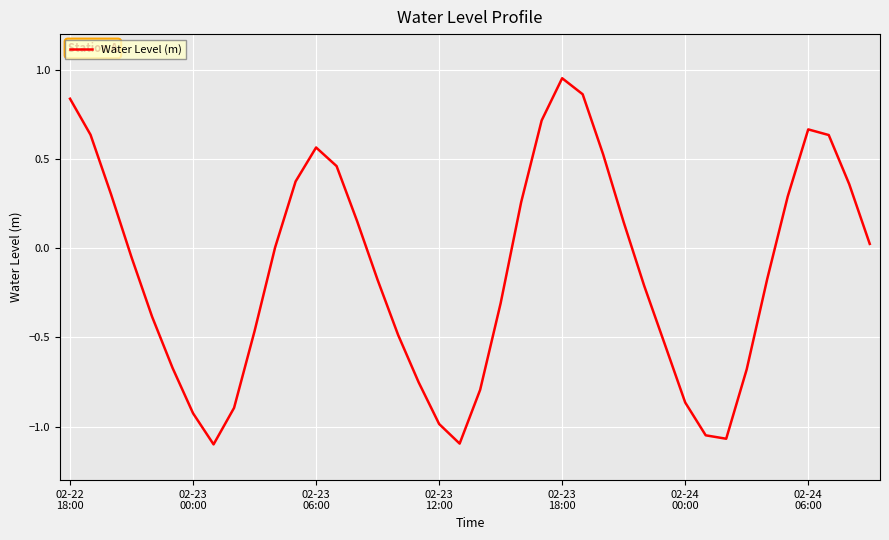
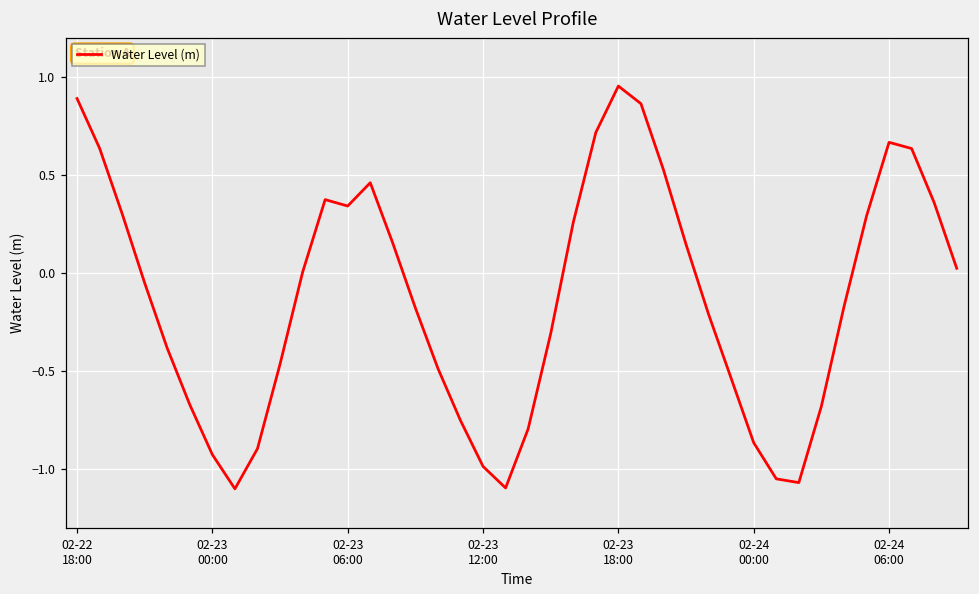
02-22 18:00: 0.84 -> 0.89
02-23 06:00: 0.56 -> 0.34
